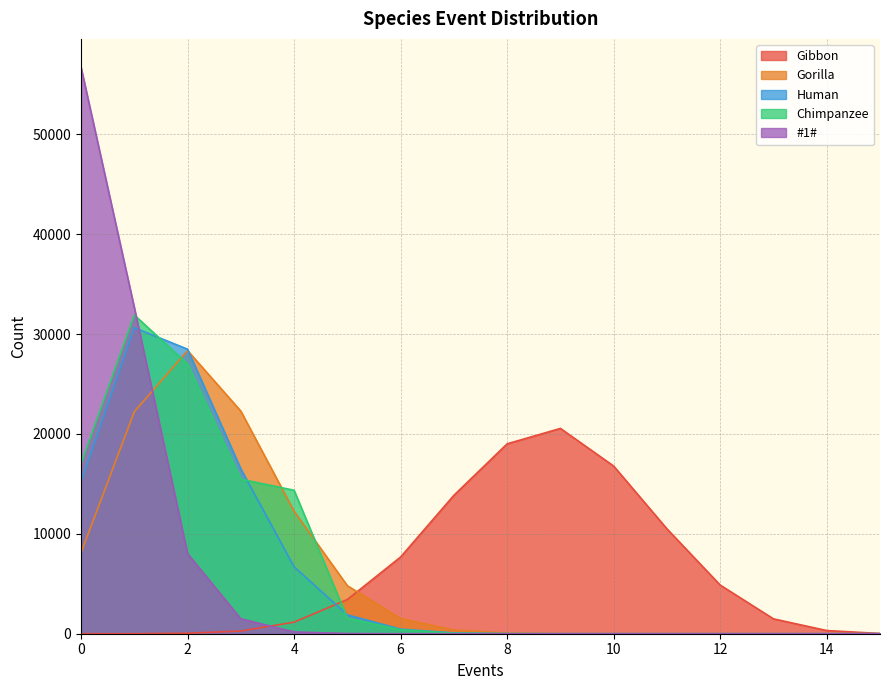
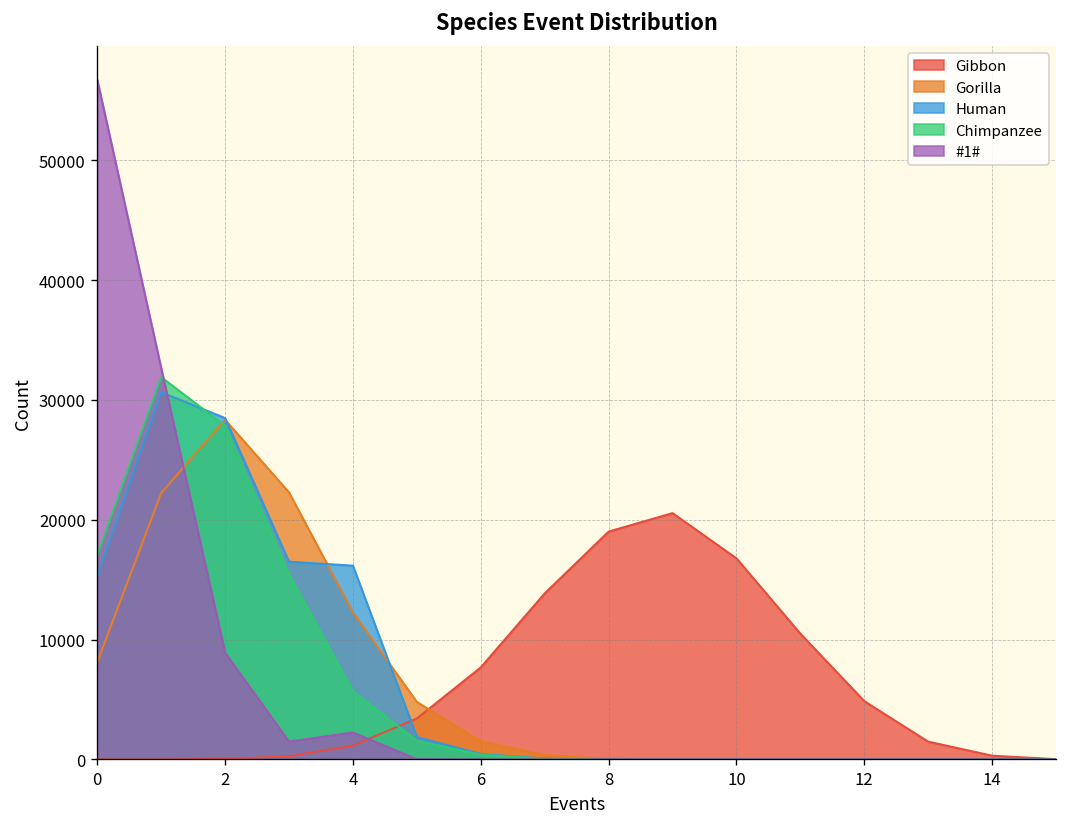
Chimpanzee, 2: 27000 -> 28000
#1#, 2: 8000 -> 9000
Human, 4: 7000 -> 16000
Chimpanzee, 4: 14000 -> 6000
#1#, 4: 0 -> 2000
